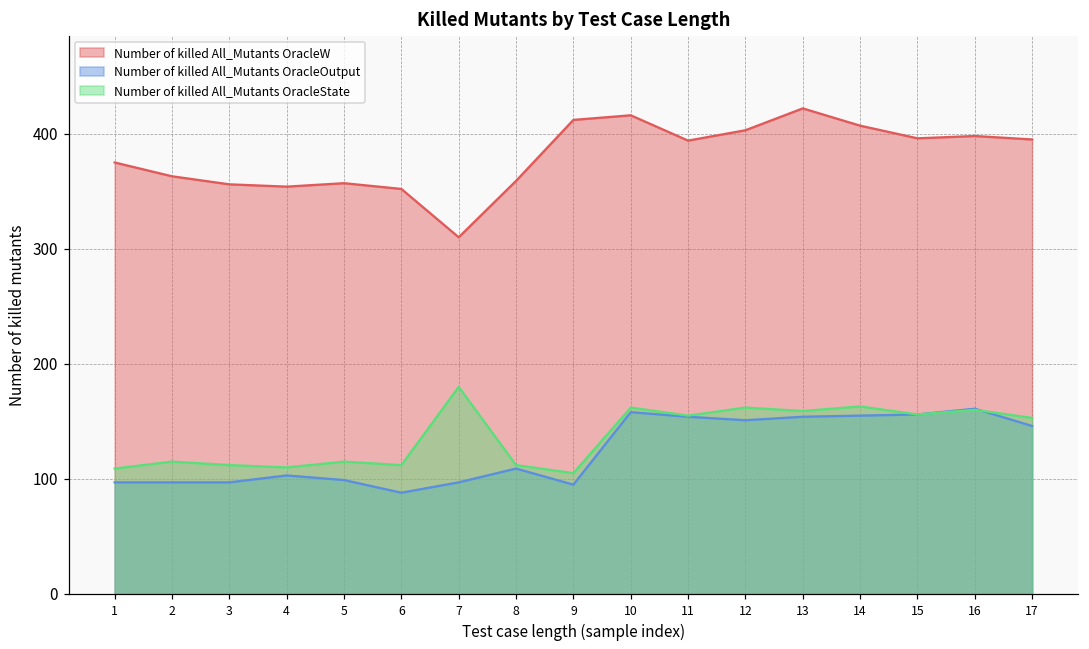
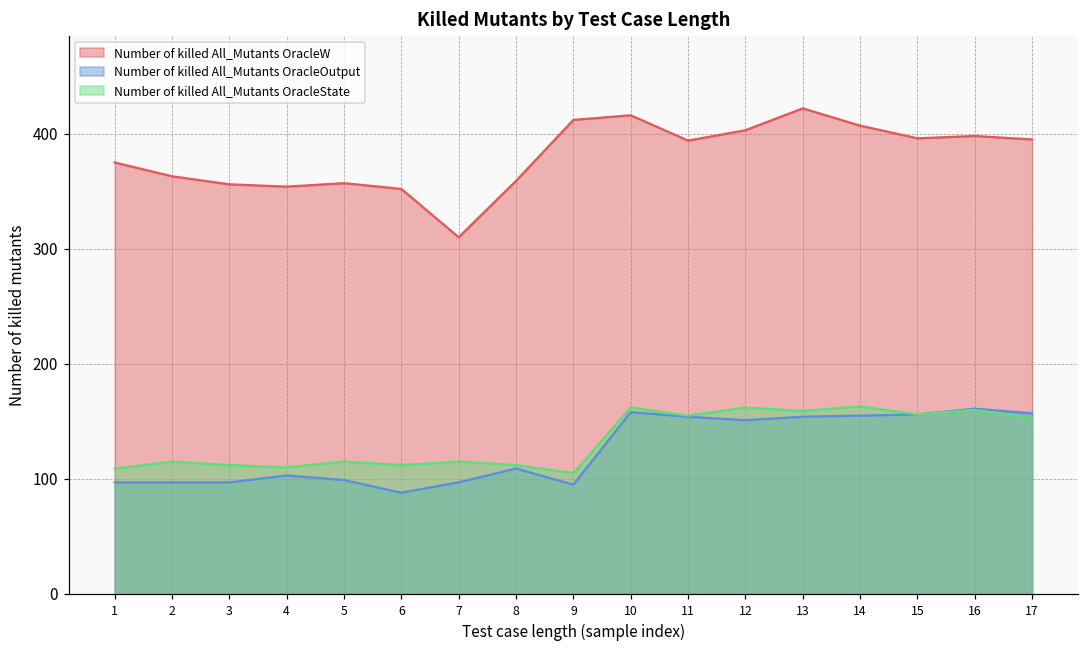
Number of killed All_Mutants OracleState, 7: 180 -> 115
Number of killed All_Mutants OracleOutput, 17: 146 -> 157
